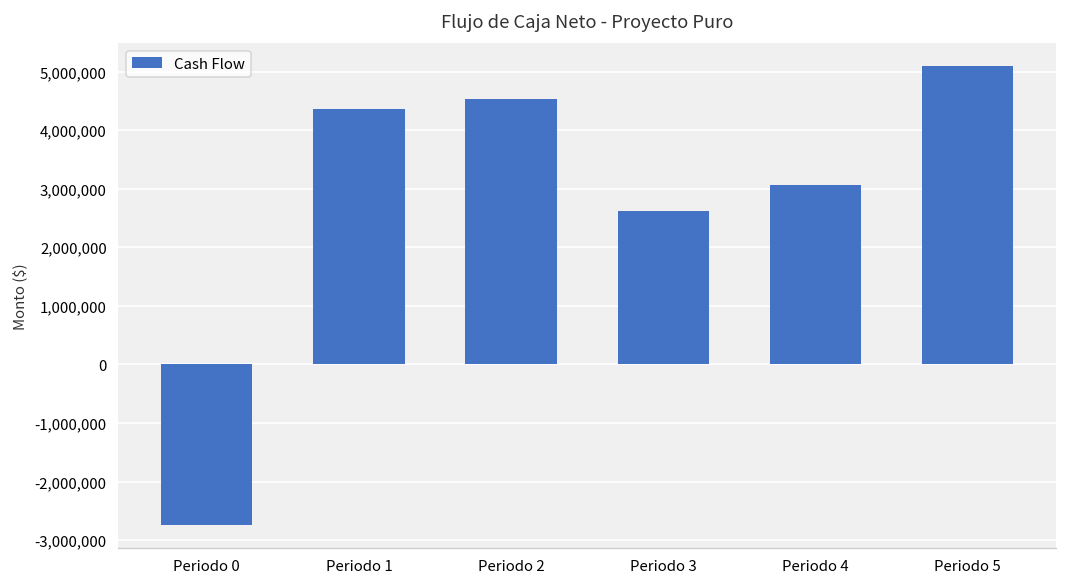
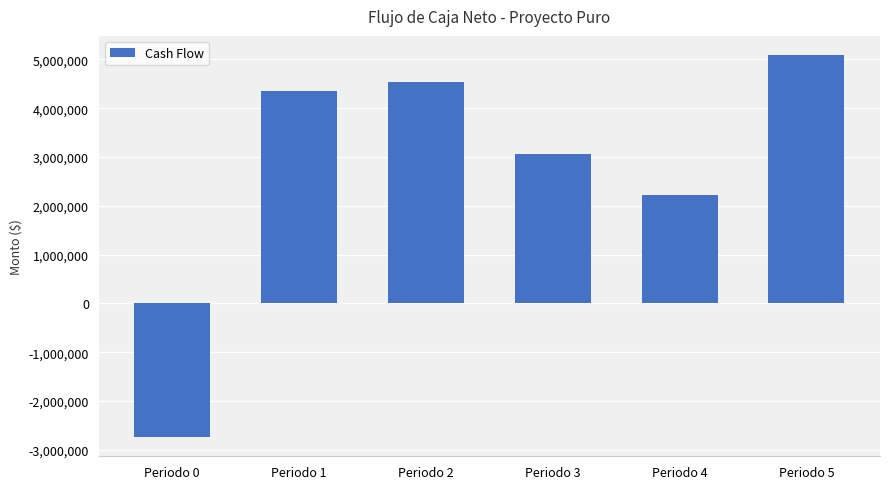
Periodo 3: 2,600,000 -> 3,100,000
Periodo 4: 3,100,000 -> 2,200,000
